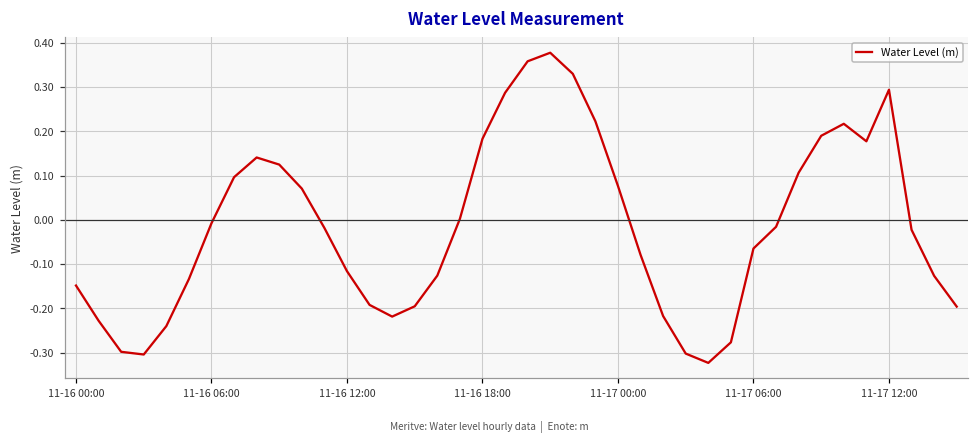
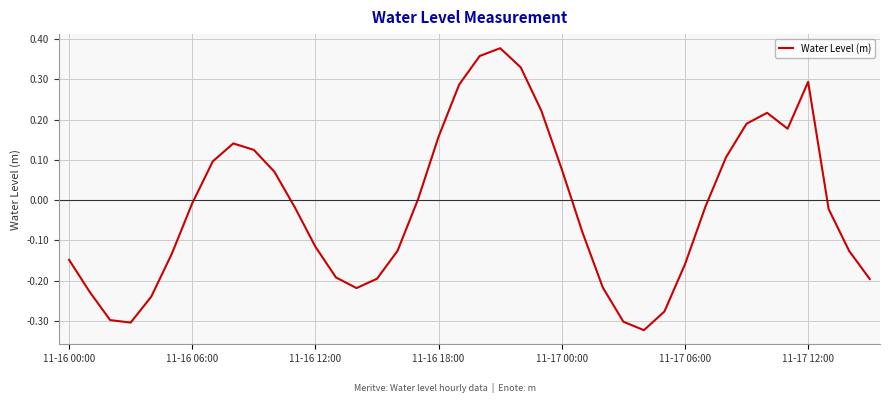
11-16 18:00: 0.18 -> 0.16
11-17 06:00: -0.06 -> -0.16
